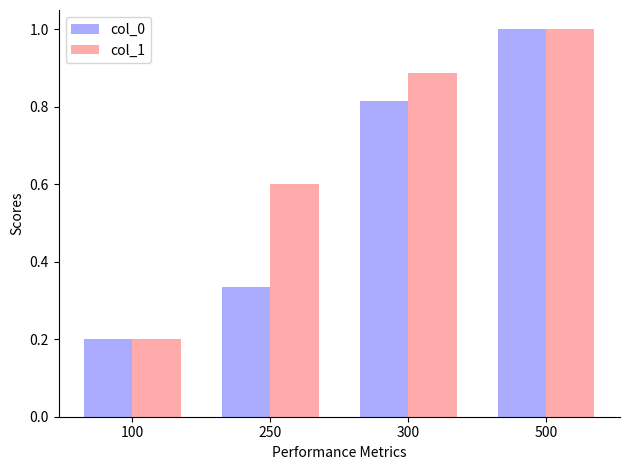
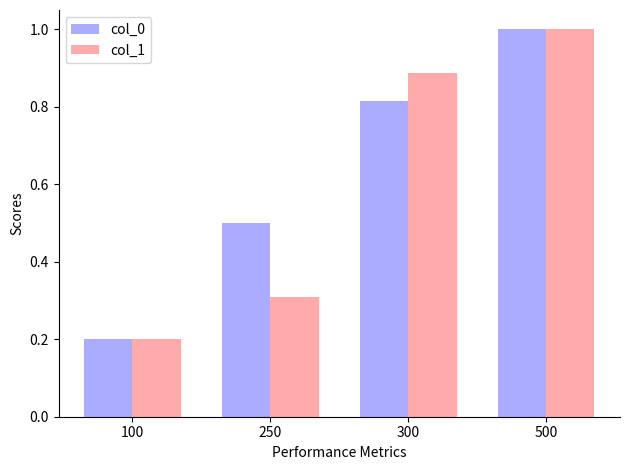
col_0, 250: 0.34 -> 0.50
col_1, 250: 0.60 -> 0.31
